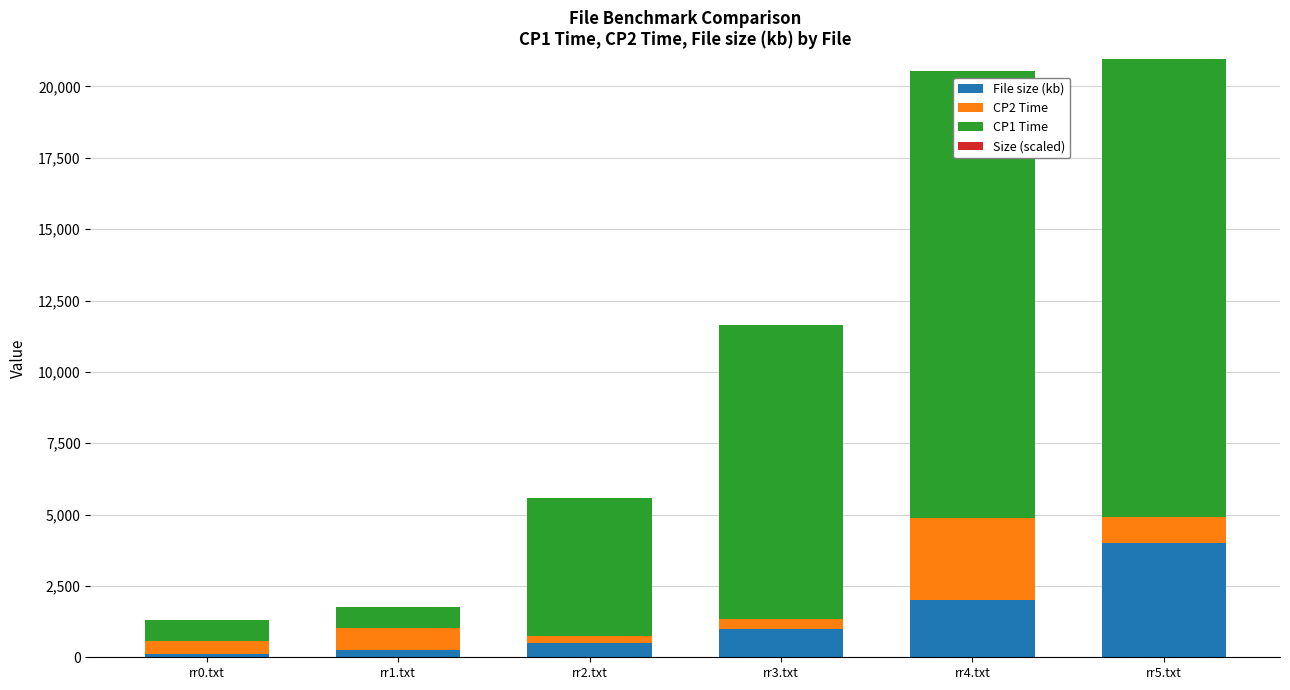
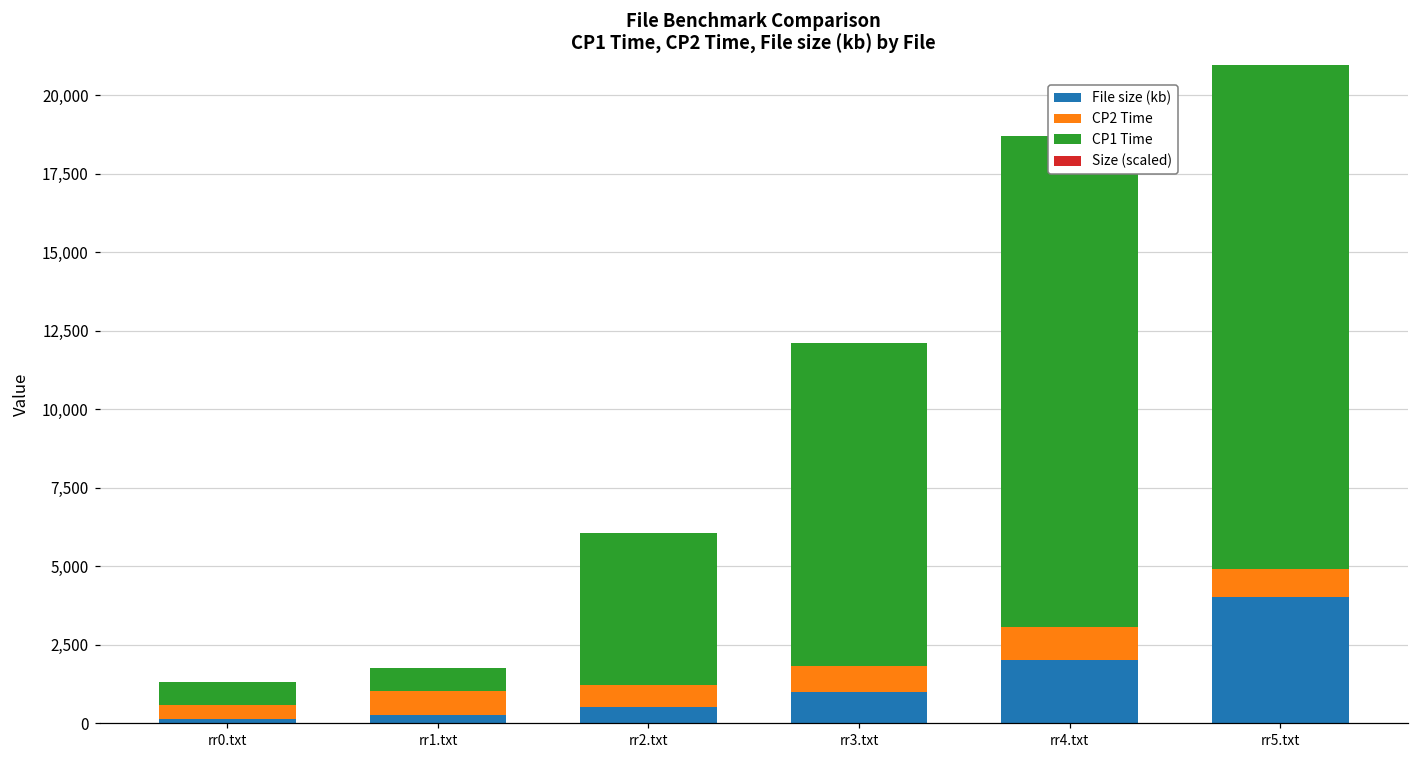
CP2 Time, rr2.txt: 300 -> 700
CP2 Time, rr3.txt: 300 -> 800
CP2 Time, rr4.txt: 2,900 -> 1,100
